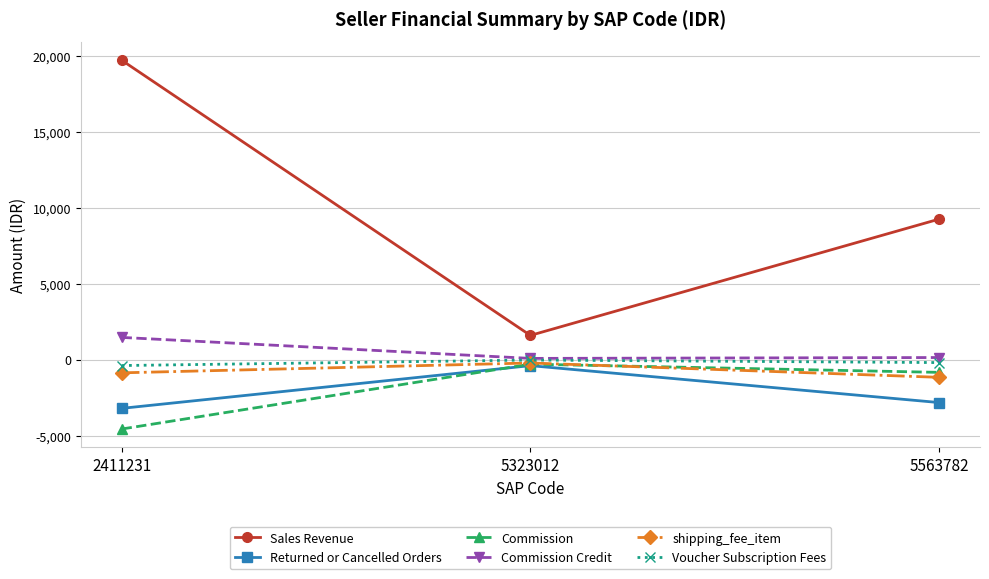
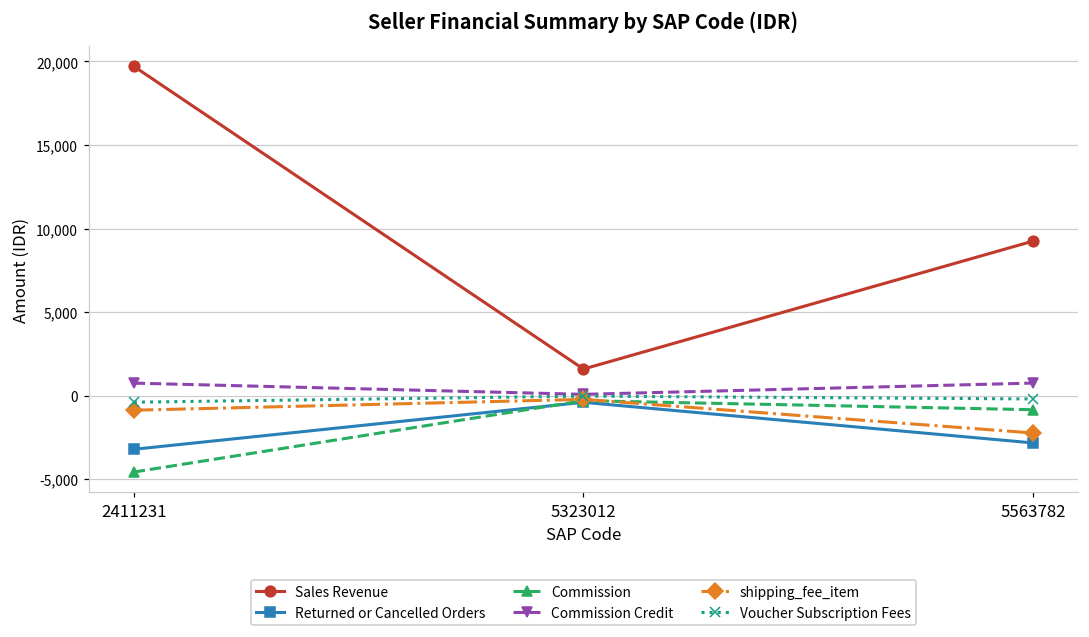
Commission Credit, 2411231: 1,500 -> 700
Commission Credit, 5563782: 100 -> 800
shipping_fee_item, 5563782: -1,200 -> -2,200
